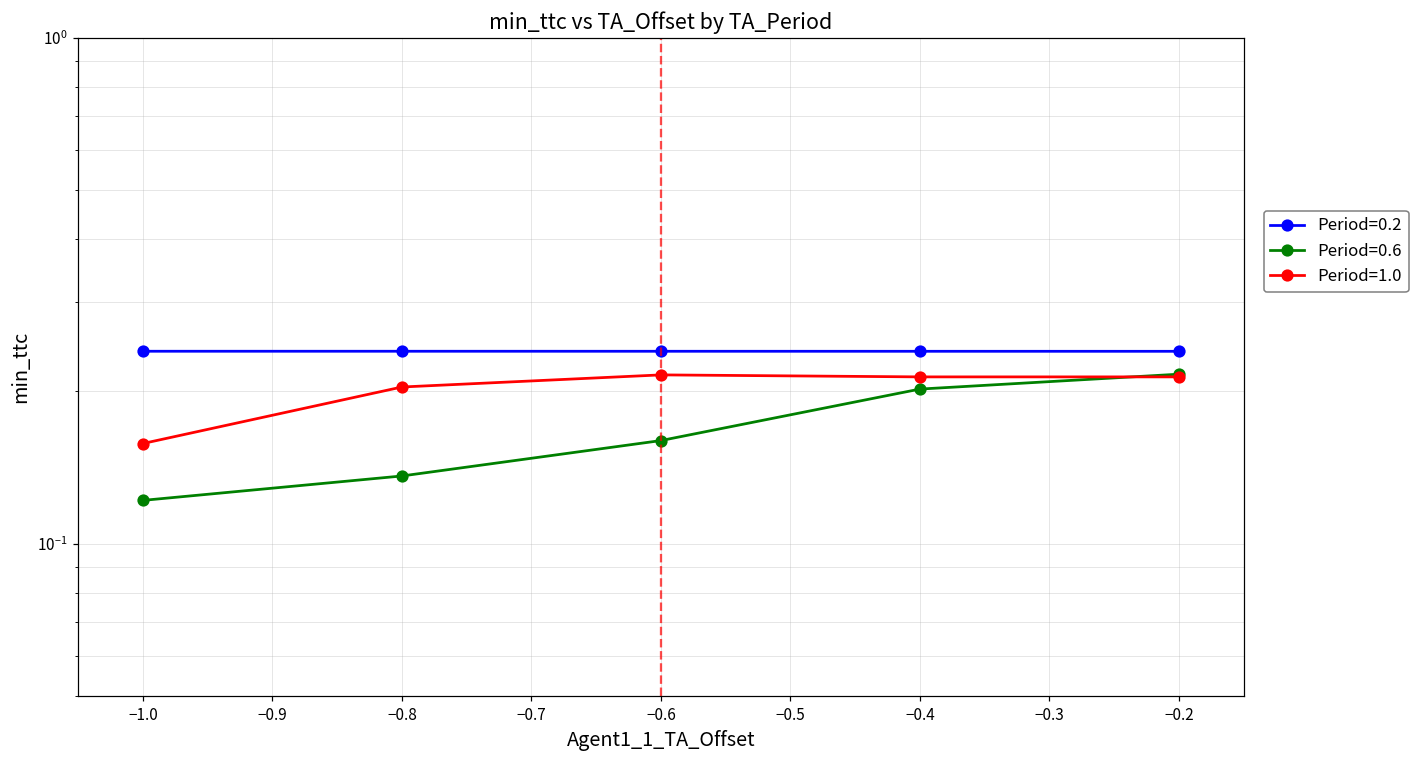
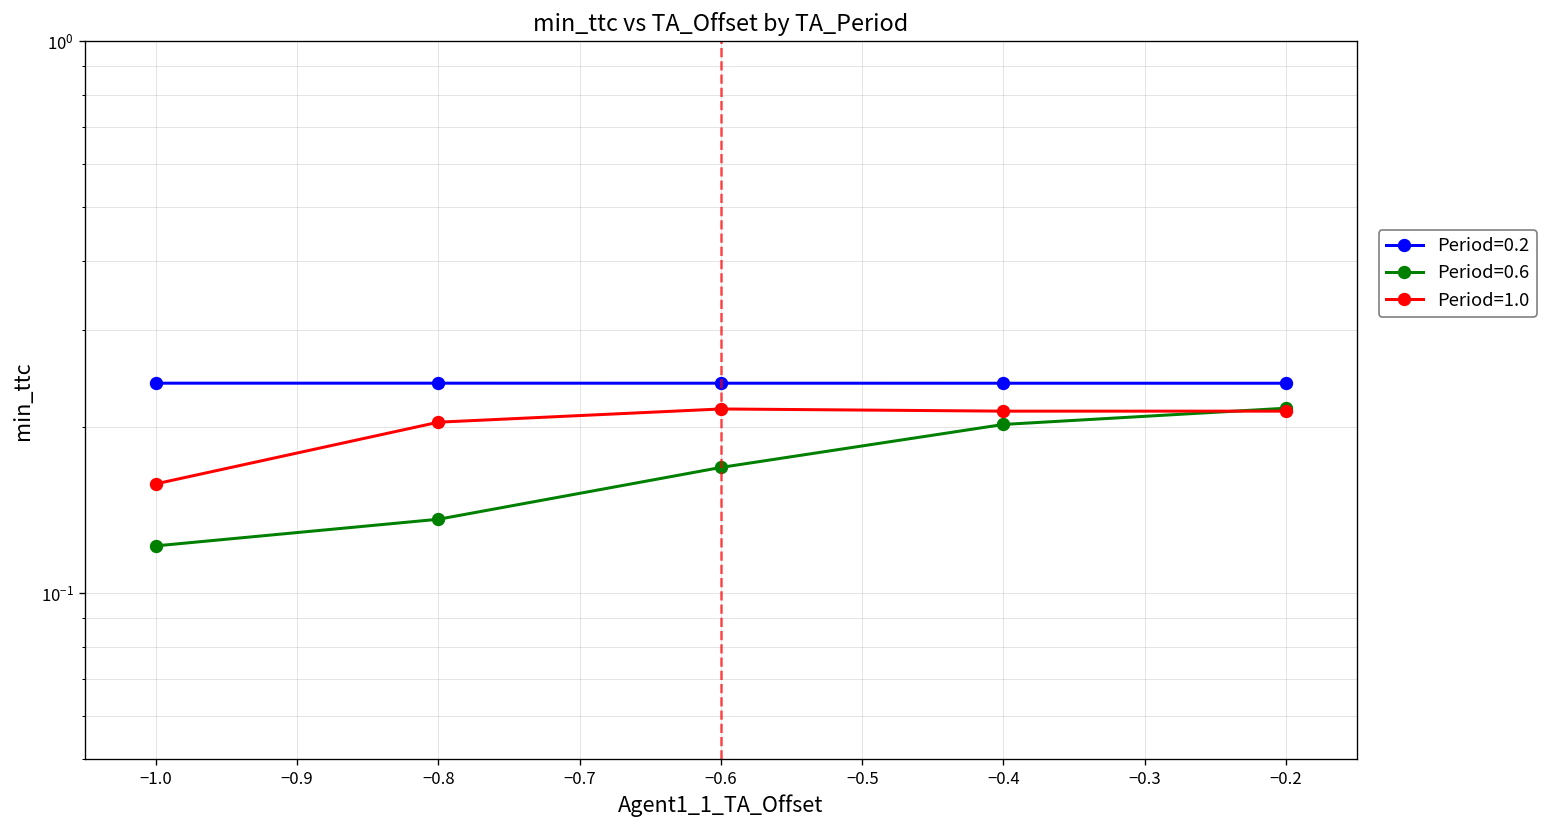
Period=0.6, −0.6: 0.160 -> 0.169
